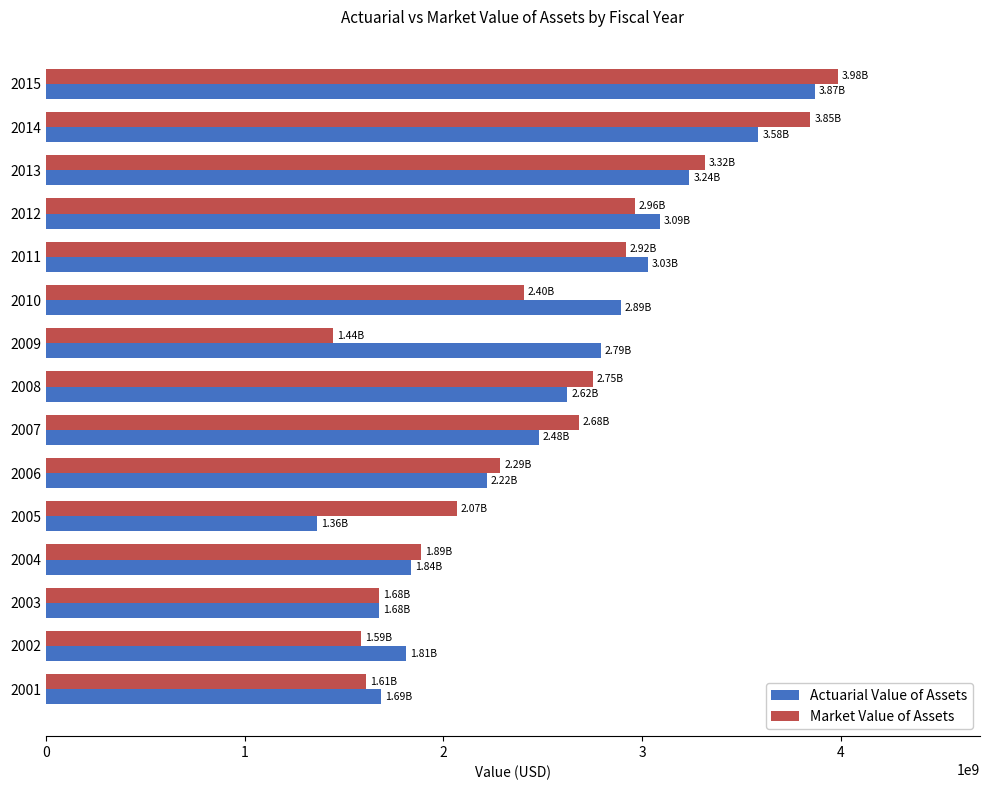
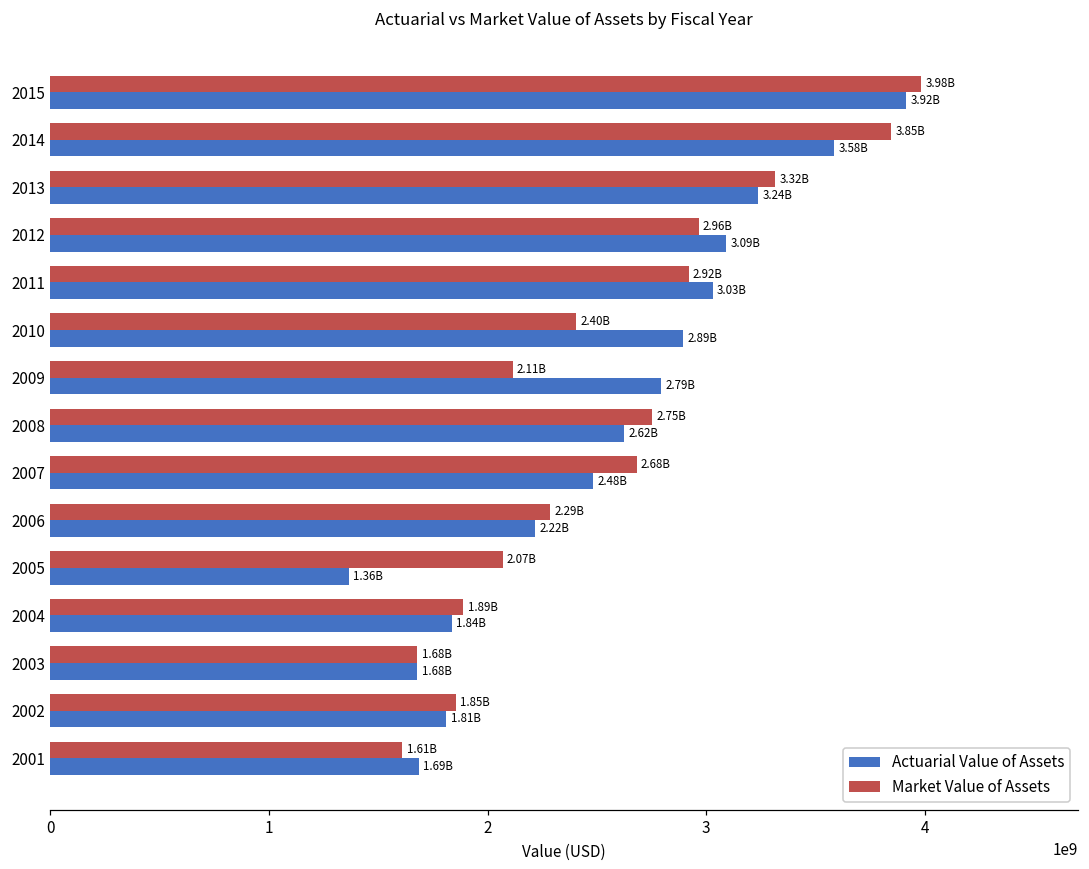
Actuarial Value of Assets, 2015: 3.87B -> 3.92B
Market Value of Assets, 2009: 1.44B -> 2.11B
Market Value of Assets, 2002: 1.59B -> 1.85B
